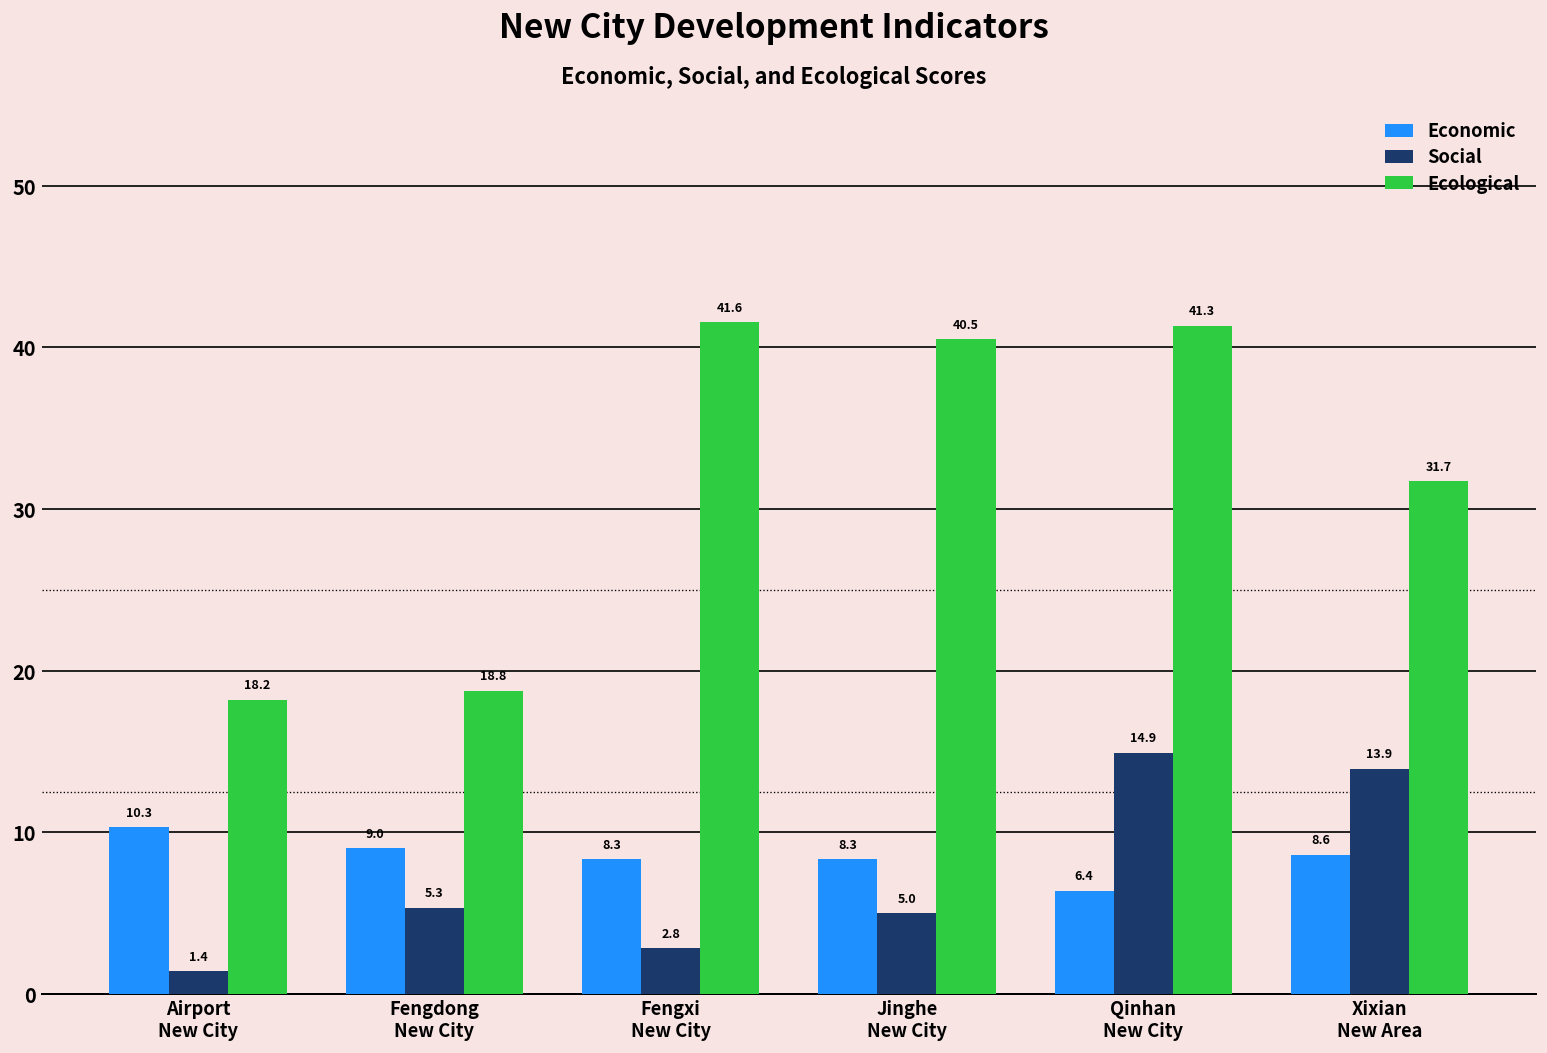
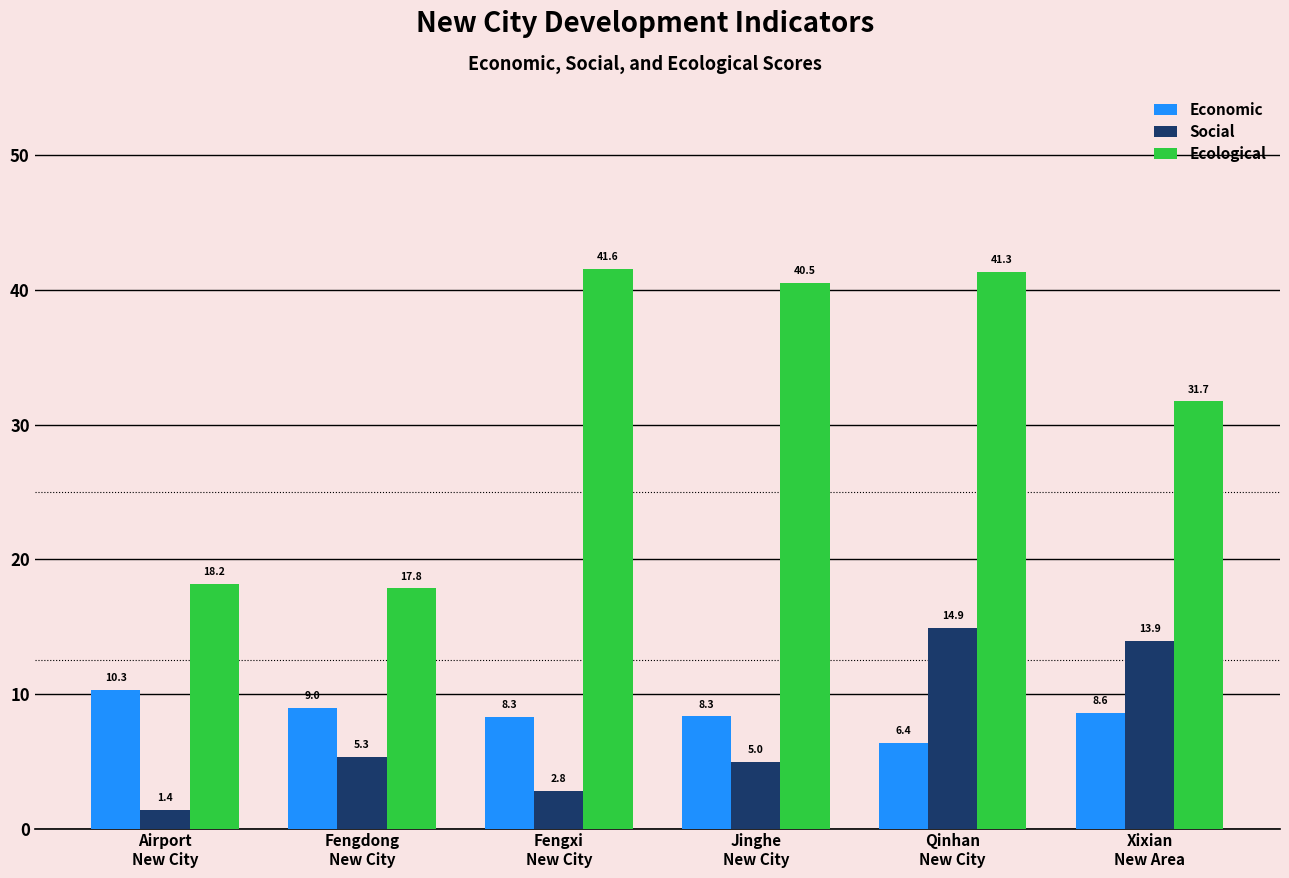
Ecological, Fengdong New City: 18.8 -> 17.8
